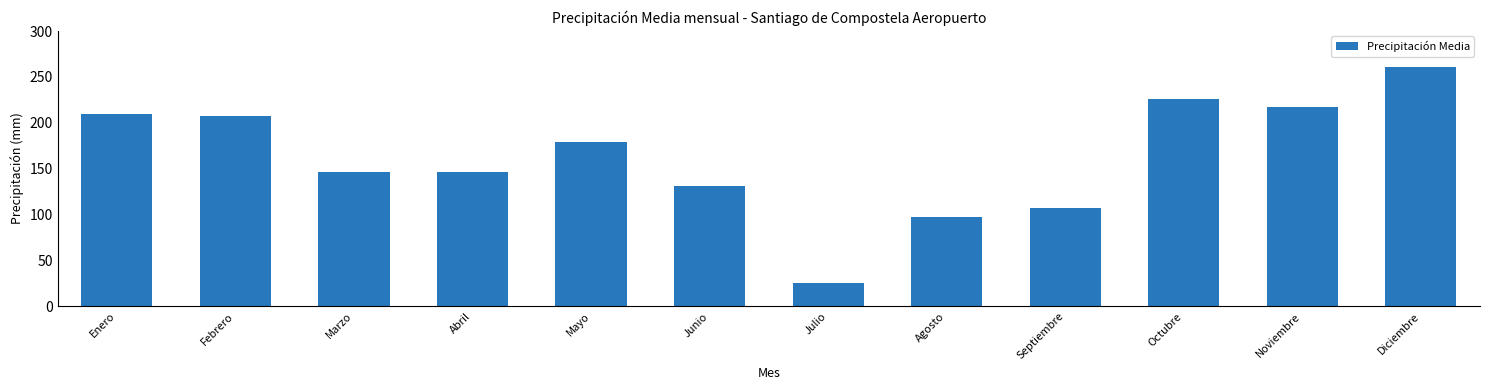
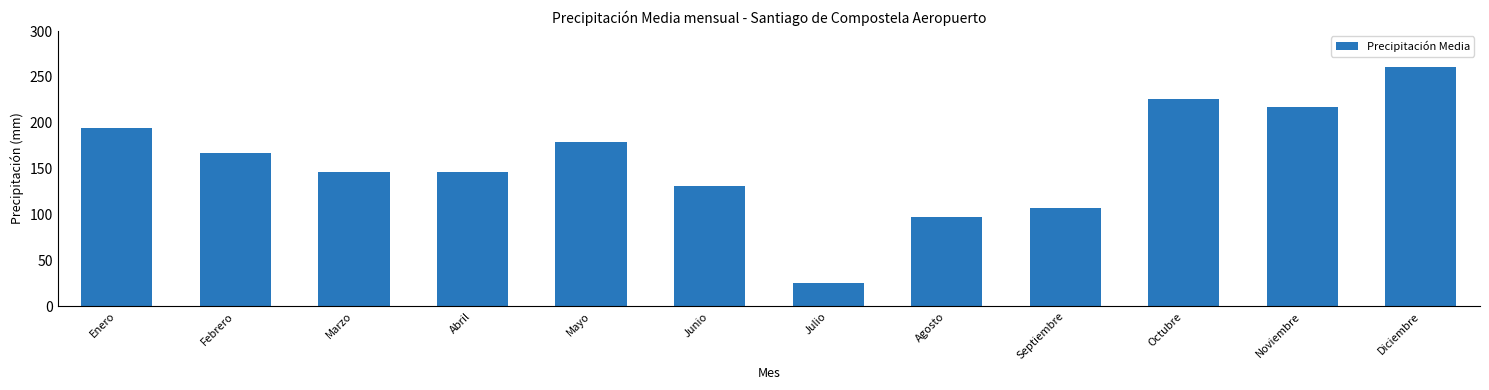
Enero: 210 -> 190
Febrero: 210 -> 170
